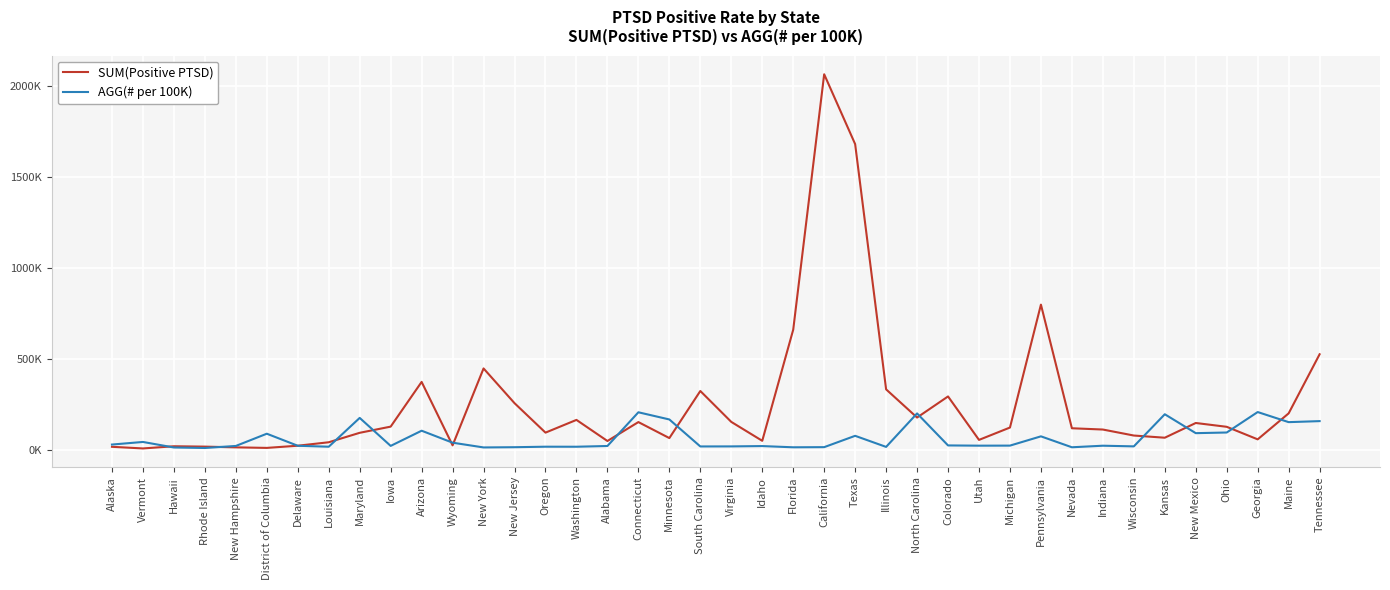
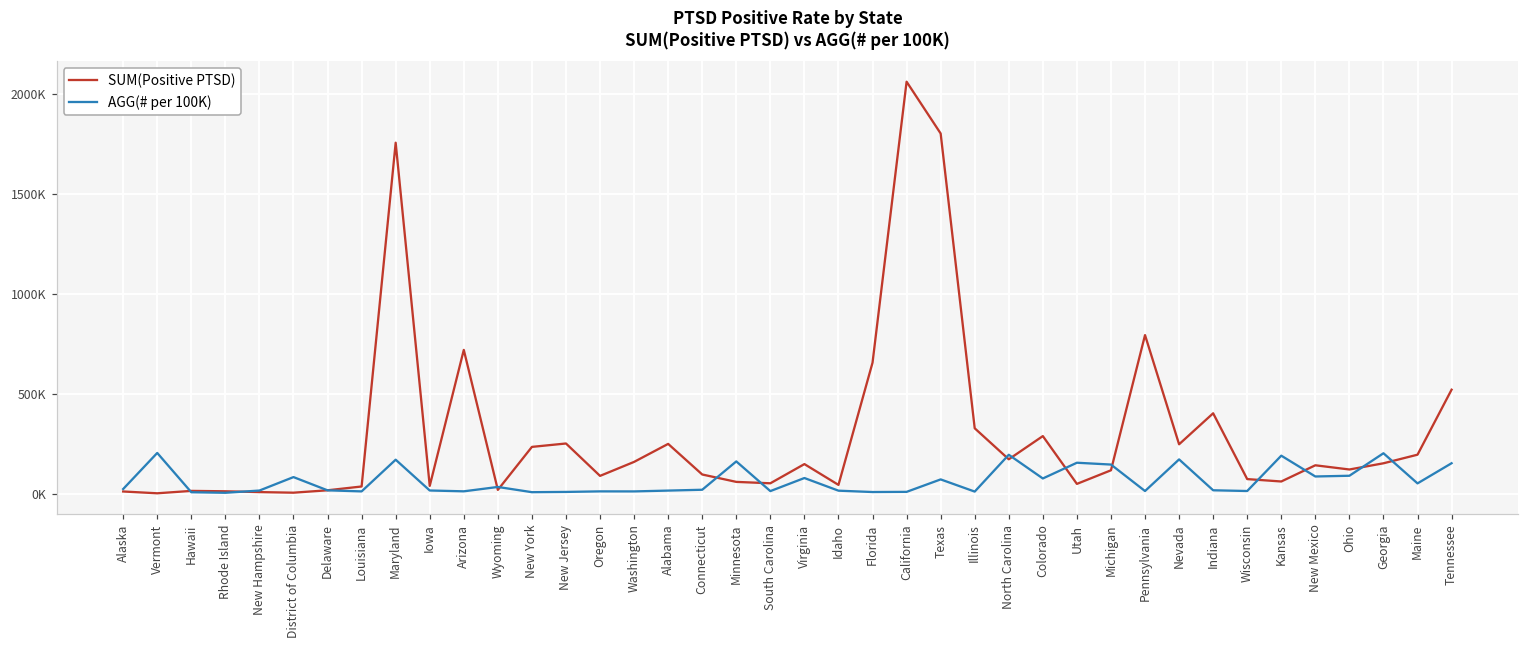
AGG(# per 100K), Vermont: 40000 -> 210000
SUM(Positive PTSD), Maryland: 90000 -> 1760000
SUM(Positive PTSD), Iowa: 130000 -> 40000
SUM(Positive PTSD), Arizona: 370000 -> 720000
AGG(# per 100K), Arizona: 100000 -> 20000
SUM(Positive PTSD), New York: 450000 -> 240000
SUM(Positive PTSD), Alabama: 50000 -> 250000
SUM(Positive PTSD), Connecticut: 150000 -> 100000
AGG(# per 100K), Connecticut: 200000 -> 20000
SUM(Positive PTSD), South Carolina: 320000 -> 60000
AGG(# per 100K), Virginia: 20000 -> 80000
SUM(Positive PTSD), Texas: 1680000 -> 1810000
AGG(# per 100K), Colorado: 20000 -> 80000
AGG(# per 100K), Utah: 20000 -> 160000
AGG(# per 100K), Michigan: 20000 -> 150000
AGG(# per 100K), Pennsylvania: 70000 -> 20000
SUM(Positive PTSD), Nevada: 120000 -> 250000
AGG(# per 100K), Nevada: 10000 -> 180000
SUM(Positive PTSD), Indiana: 110000 -> 410000
SUM(Positive PTSD), Georgia: 60000 -> 160000
AGG(# per 100K), Maine: 150000 -> 60000
